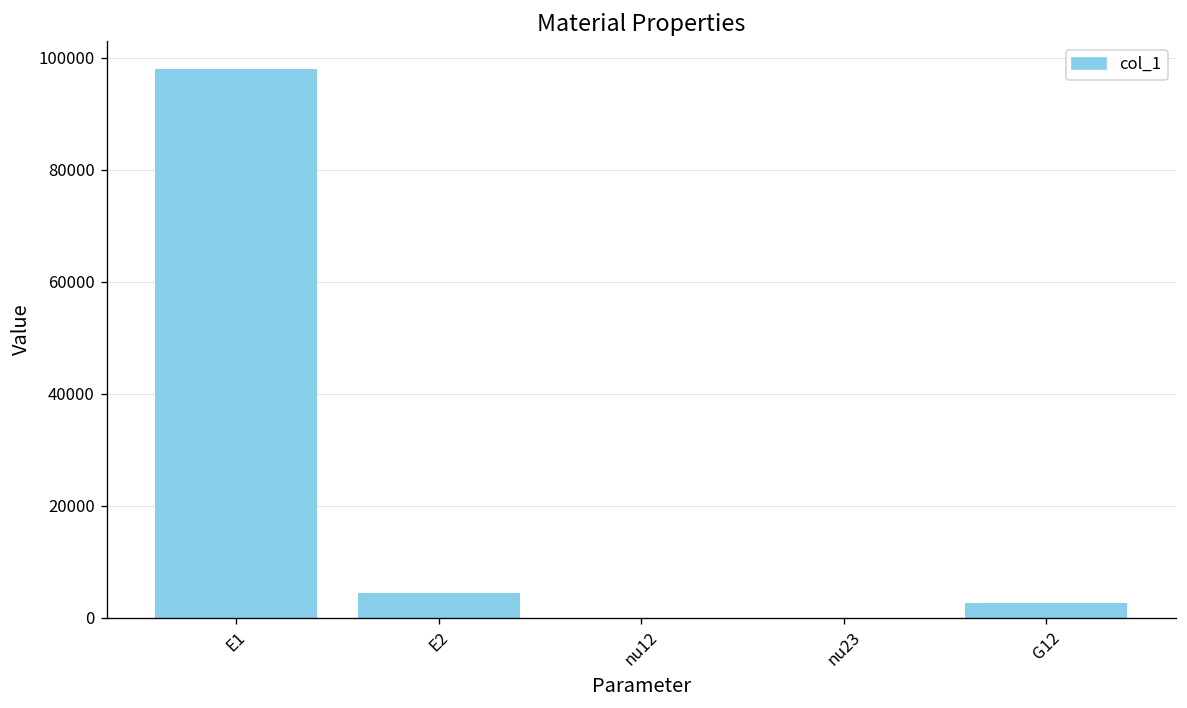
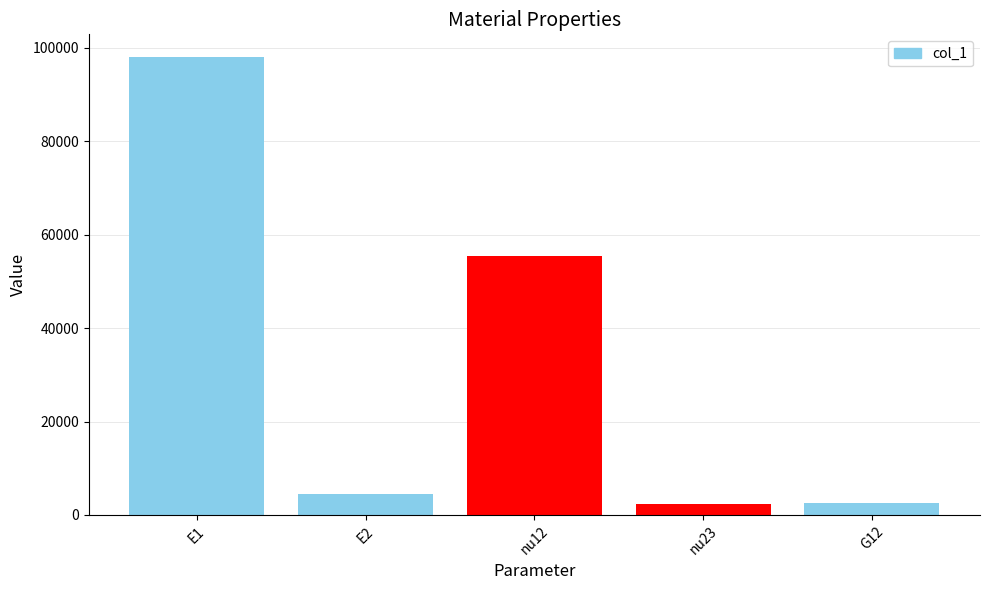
nu12: 0 -> 55000
nu23: 0 -> 2000
